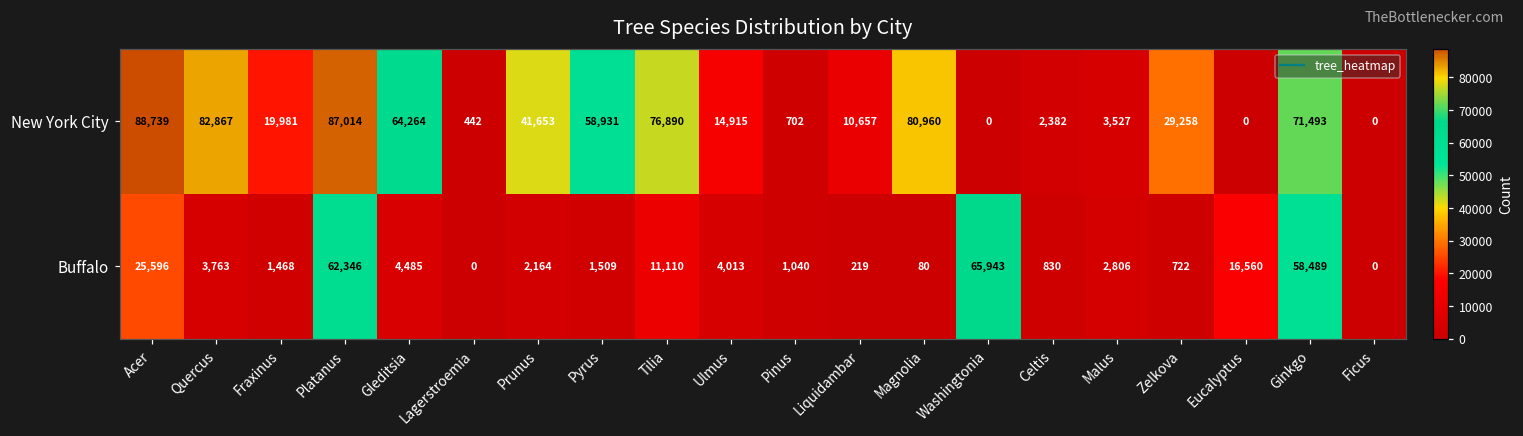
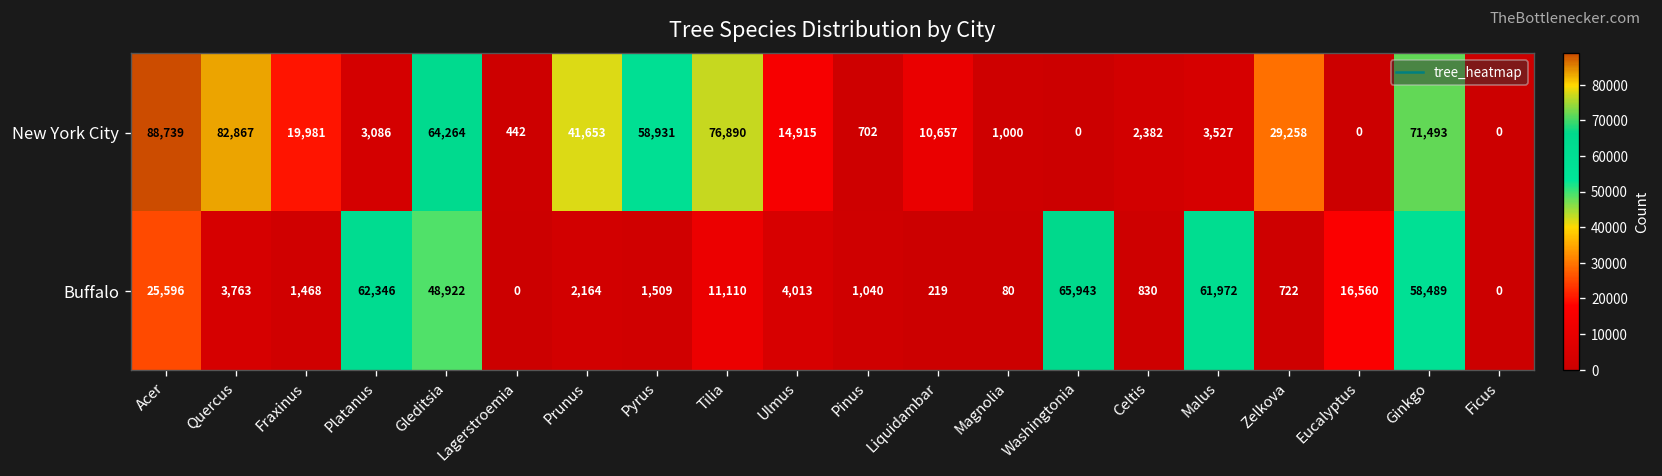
New York City, Platanus: 87,014 -> 3,086
New York City, Magnolia: 80,960 -> 1,000
Buffalo, Gleditsia: 4,485 -> 48,922
Buffalo, Malus: 2,806 -> 61,972
